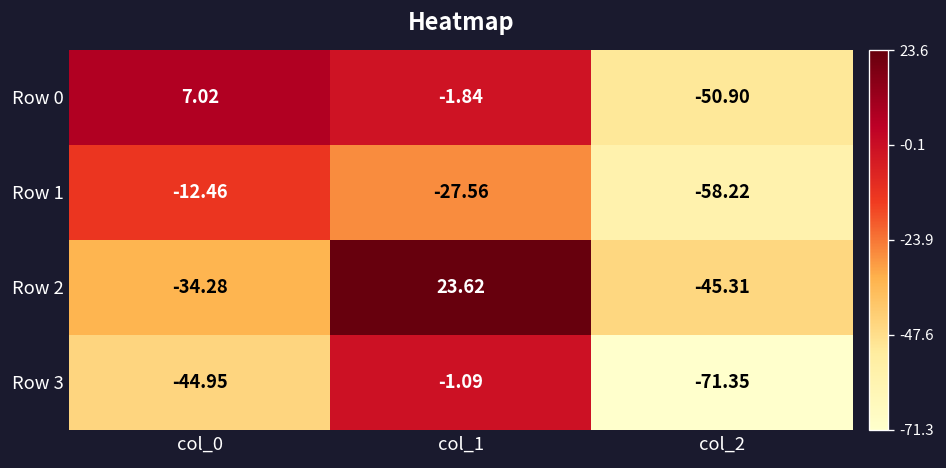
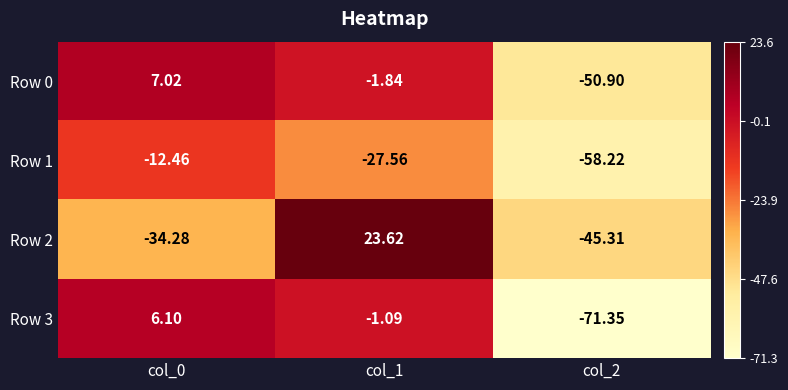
Row 3, col_0: -44.95 -> 6.10
